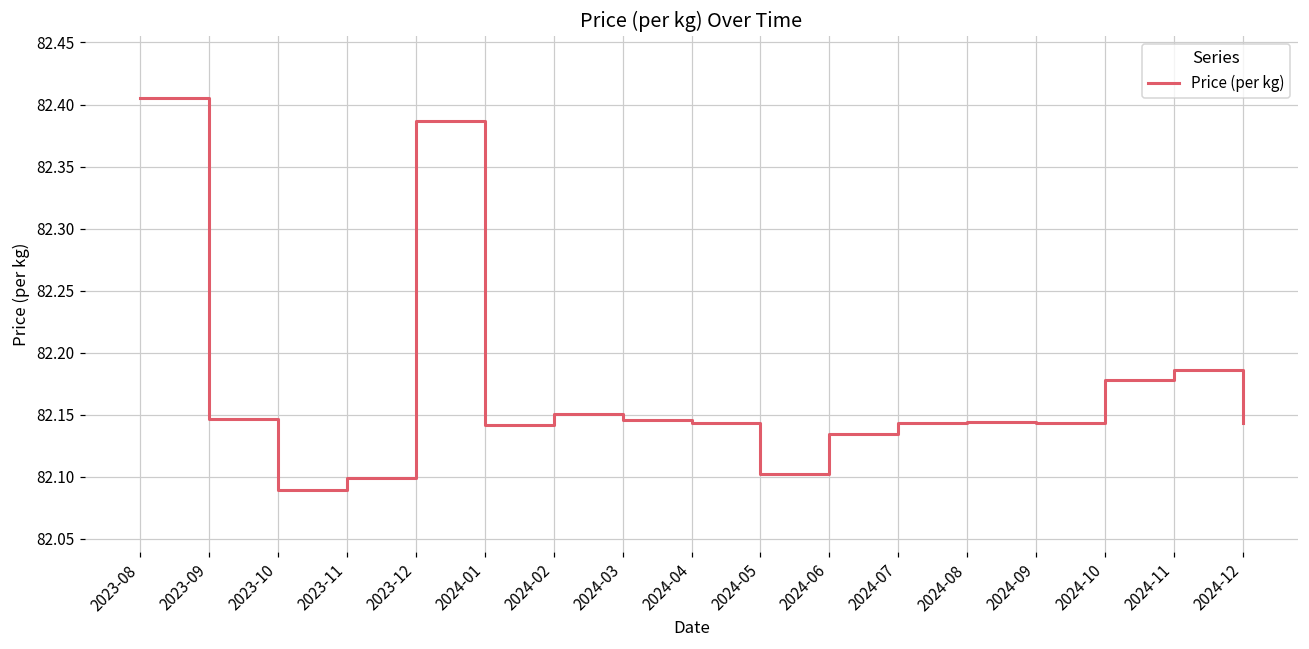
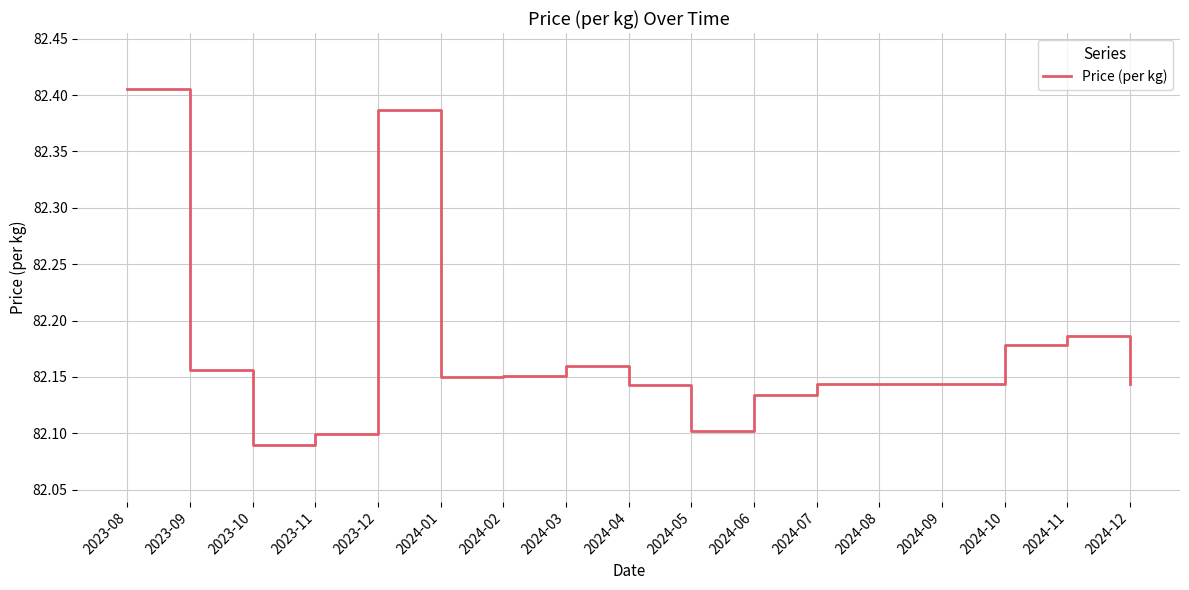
2023-09: 82.147 -> 82.156
2024-01: 82.142 -> 82.150
2024-03: 82.146 -> 82.160
